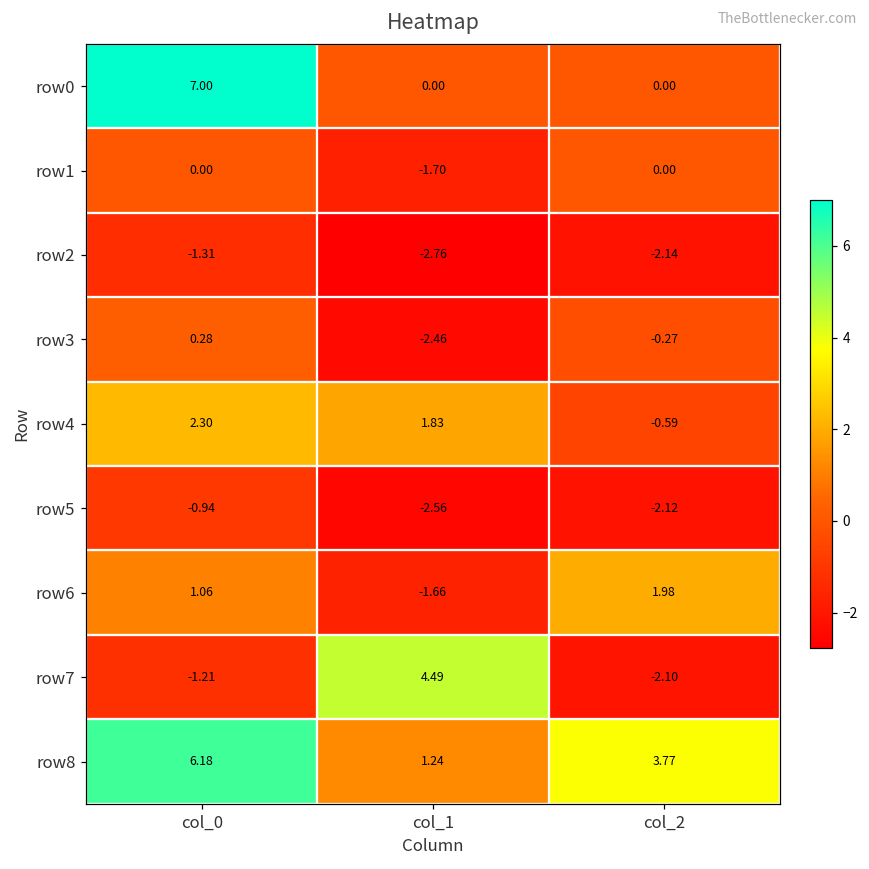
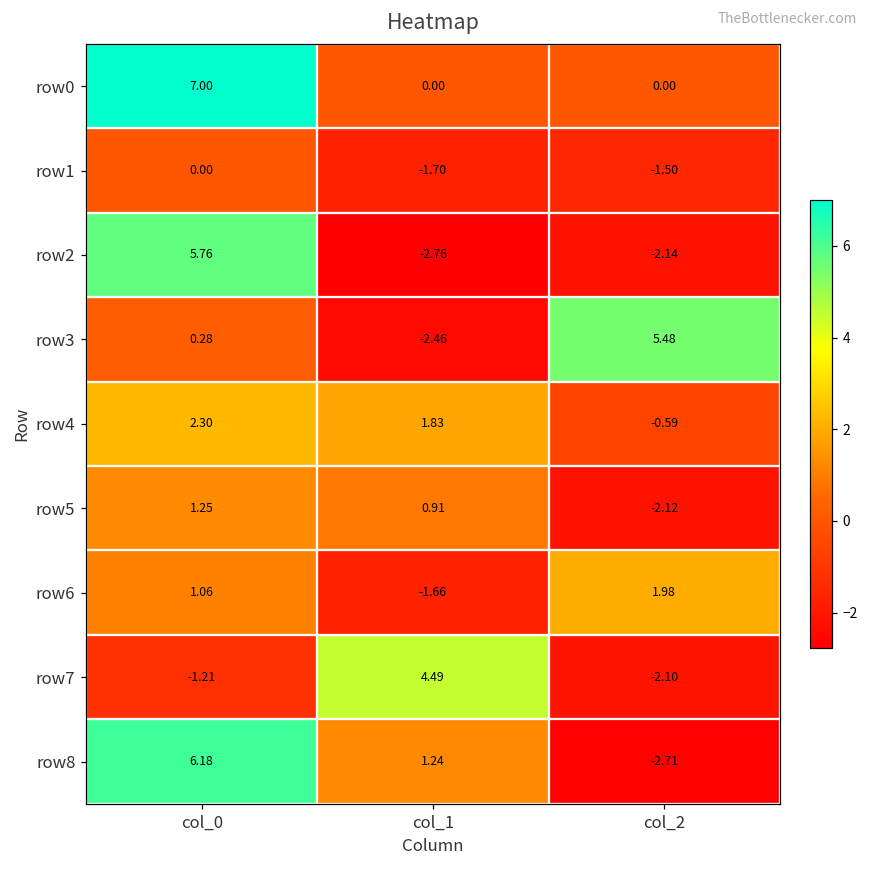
row1, col_2: 0.00 -> -1.50
row2, col_0: -1.31 -> 5.76
row3, col_2: -0.27 -> 5.48
row5, col_0: -0.94 -> 1.25
row5, col_1: -2.56 -> 0.91
row8, col_2: 3.77 -> -2.71
